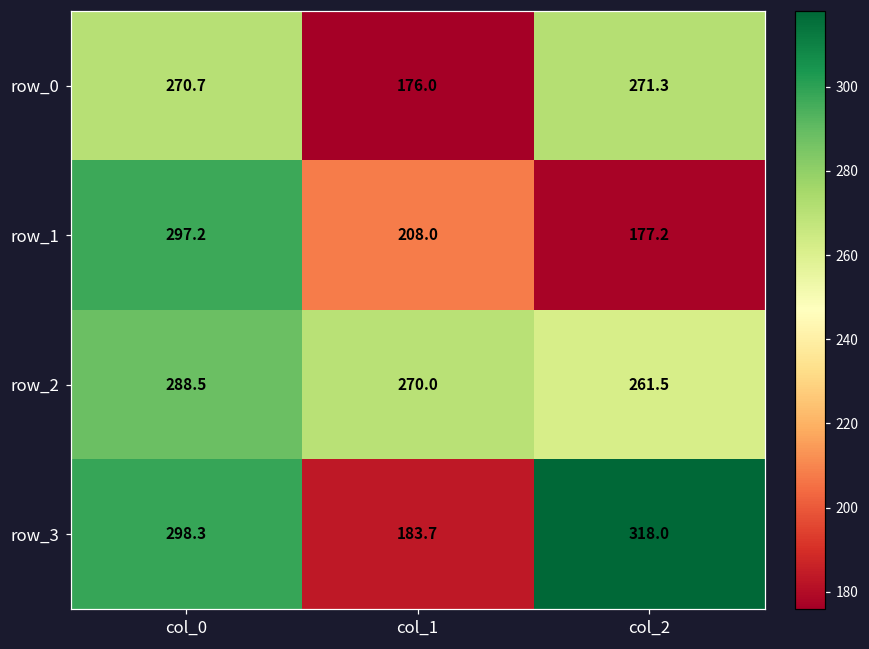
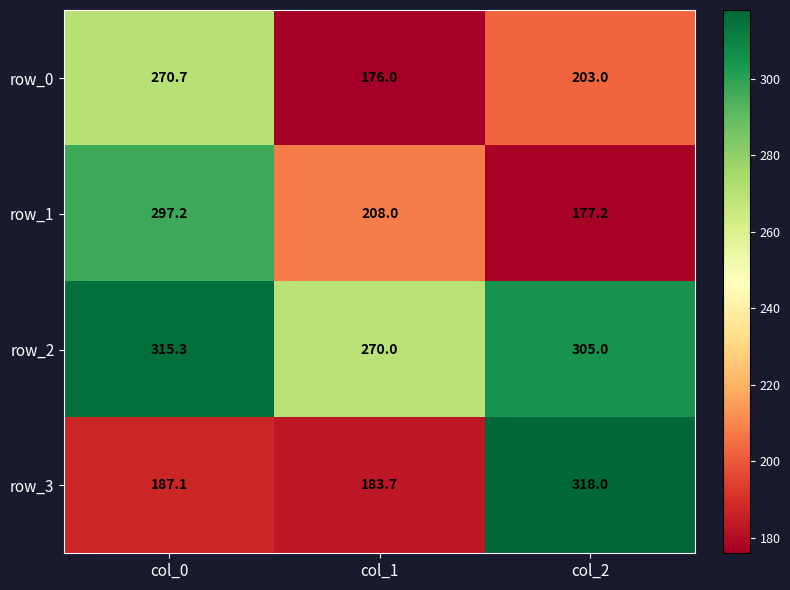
row_0, col_2: 271.3 -> 203.0
row_2, col_0: 288.5 -> 315.3
row_2, col_2: 261.5 -> 305.0
row_3, col_0: 298.3 -> 187.1
